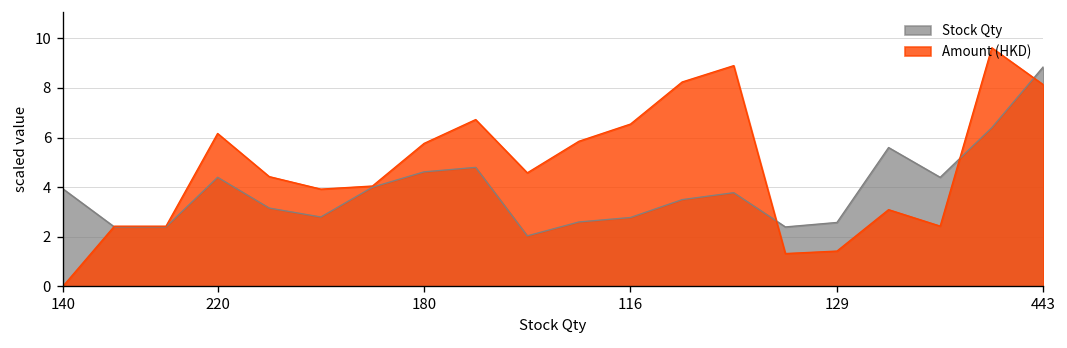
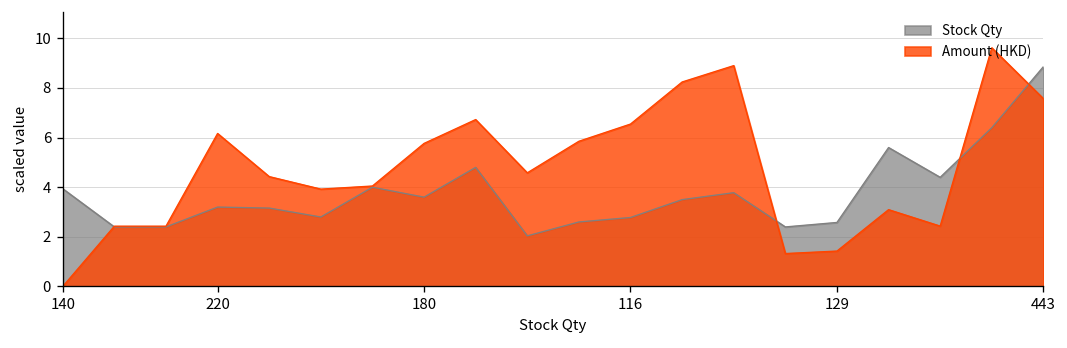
Stock Qty, 220: 4.4 -> 3.2
Stock Qty, 180: 4.6 -> 3.6
Amount (HKD), 443: 8.1 -> 7.6
